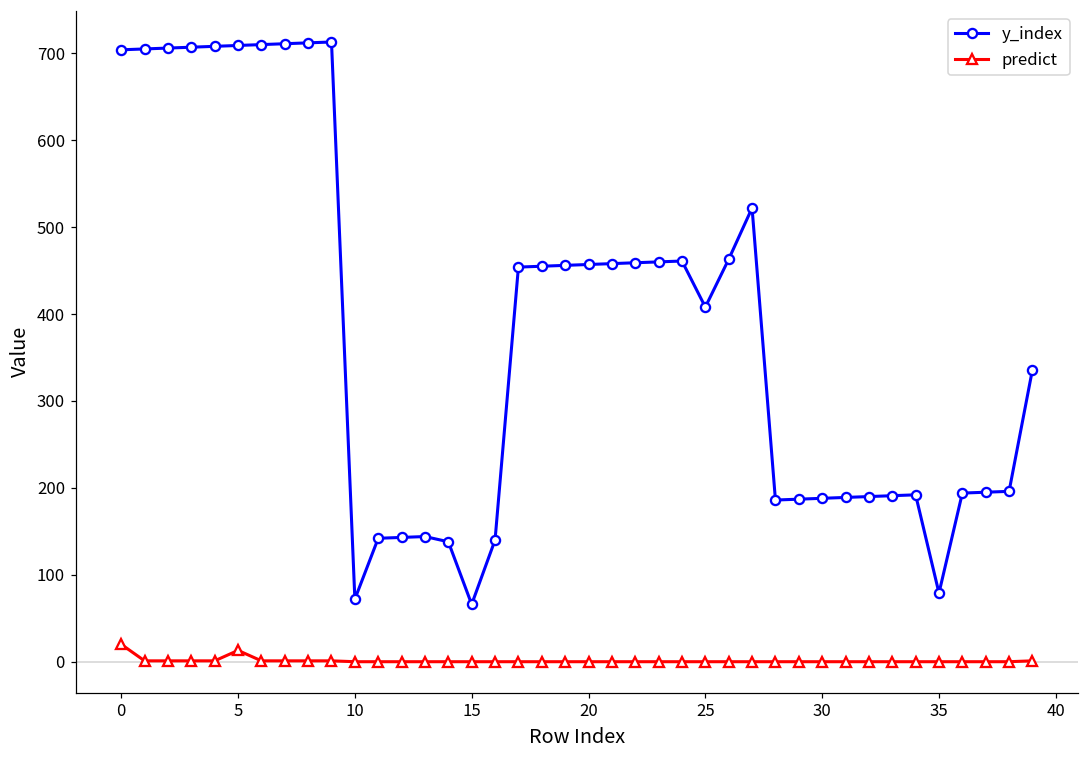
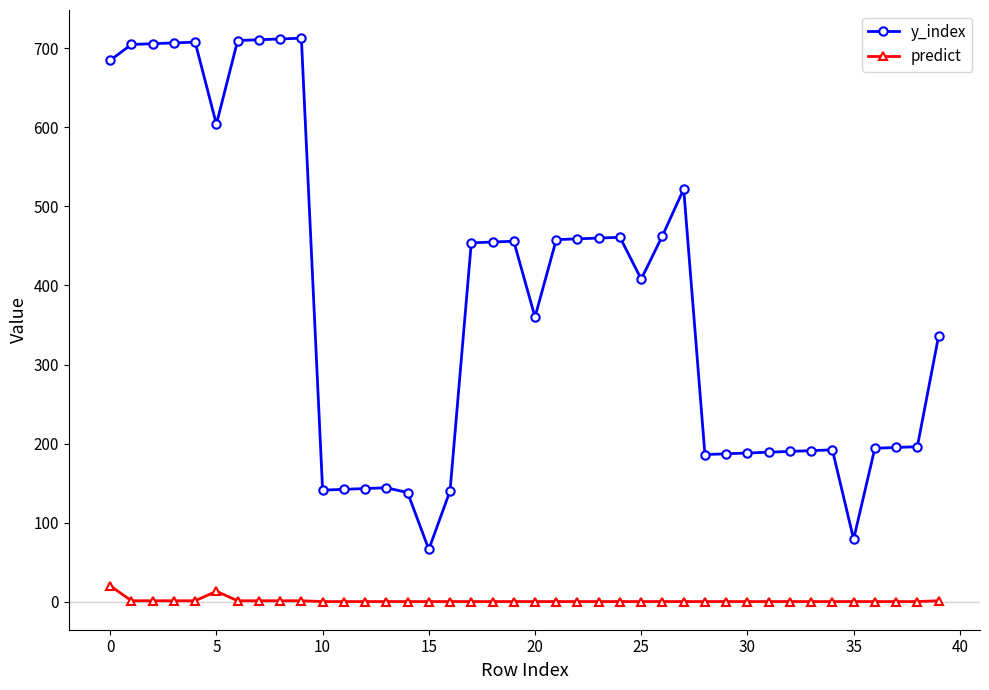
y_index, 0: 700 -> 690
y_index, 5: 710 -> 600
y_index, 10: 70 -> 140
y_index, 20: 460 -> 360
